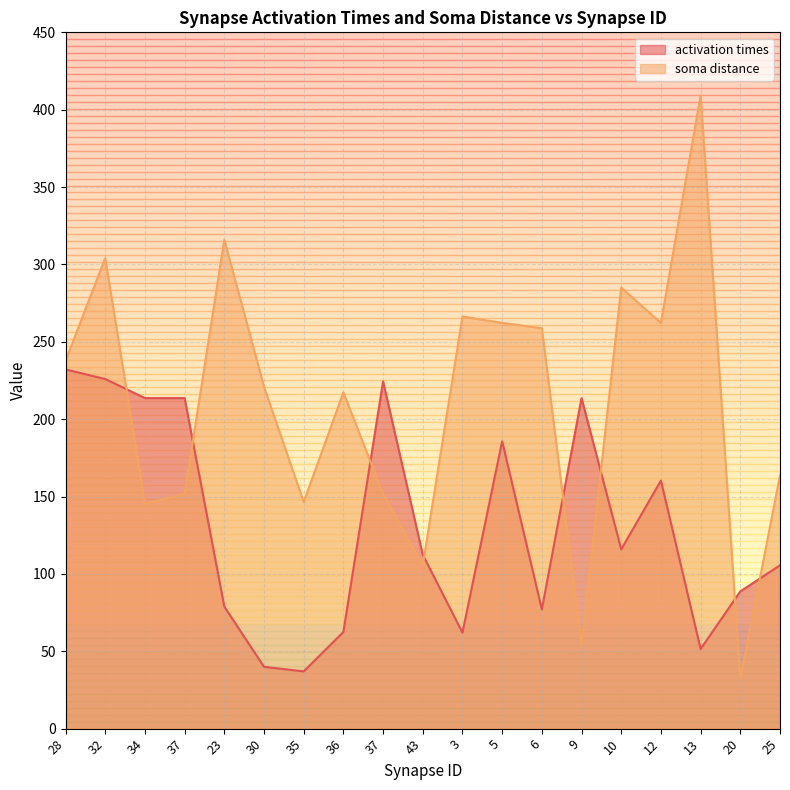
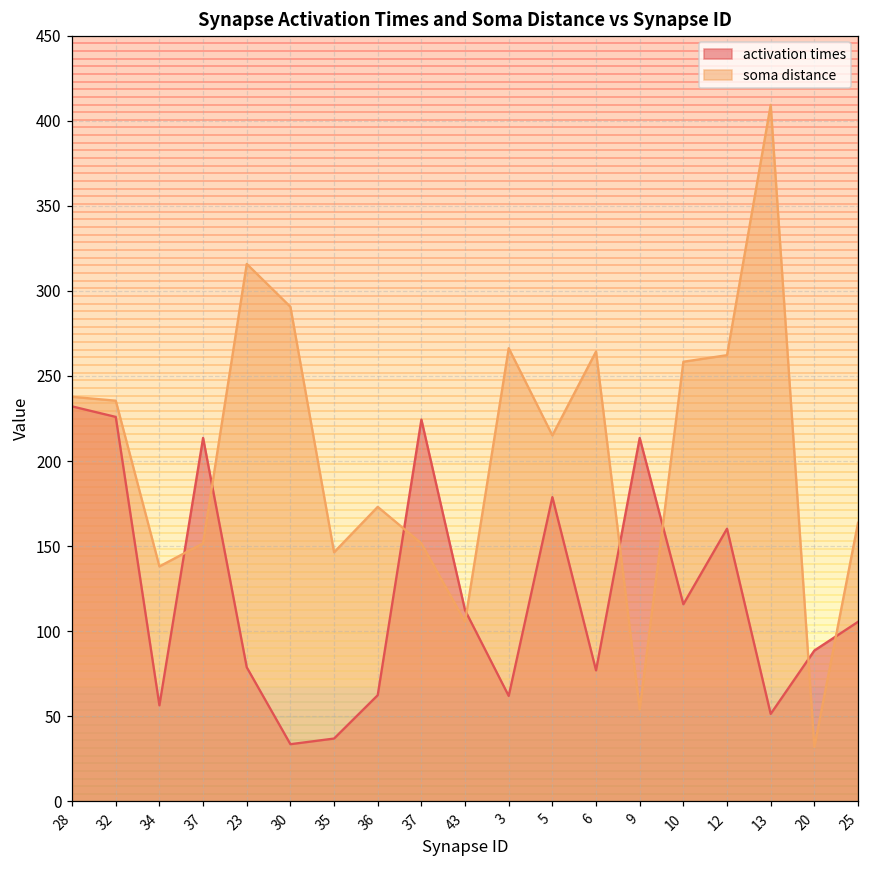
soma distance, 32: 304 -> 235
activation times, 34: 214 -> 56
soma distance, 34: 145 -> 138
activation times, 30: 40 -> 34
soma distance, 30: 221 -> 291
soma distance, 36: 217 -> 173
activation times, 5: 186 -> 179
soma distance, 5: 262 -> 215
soma distance, 6: 259 -> 264
soma distance, 10: 285 -> 258
